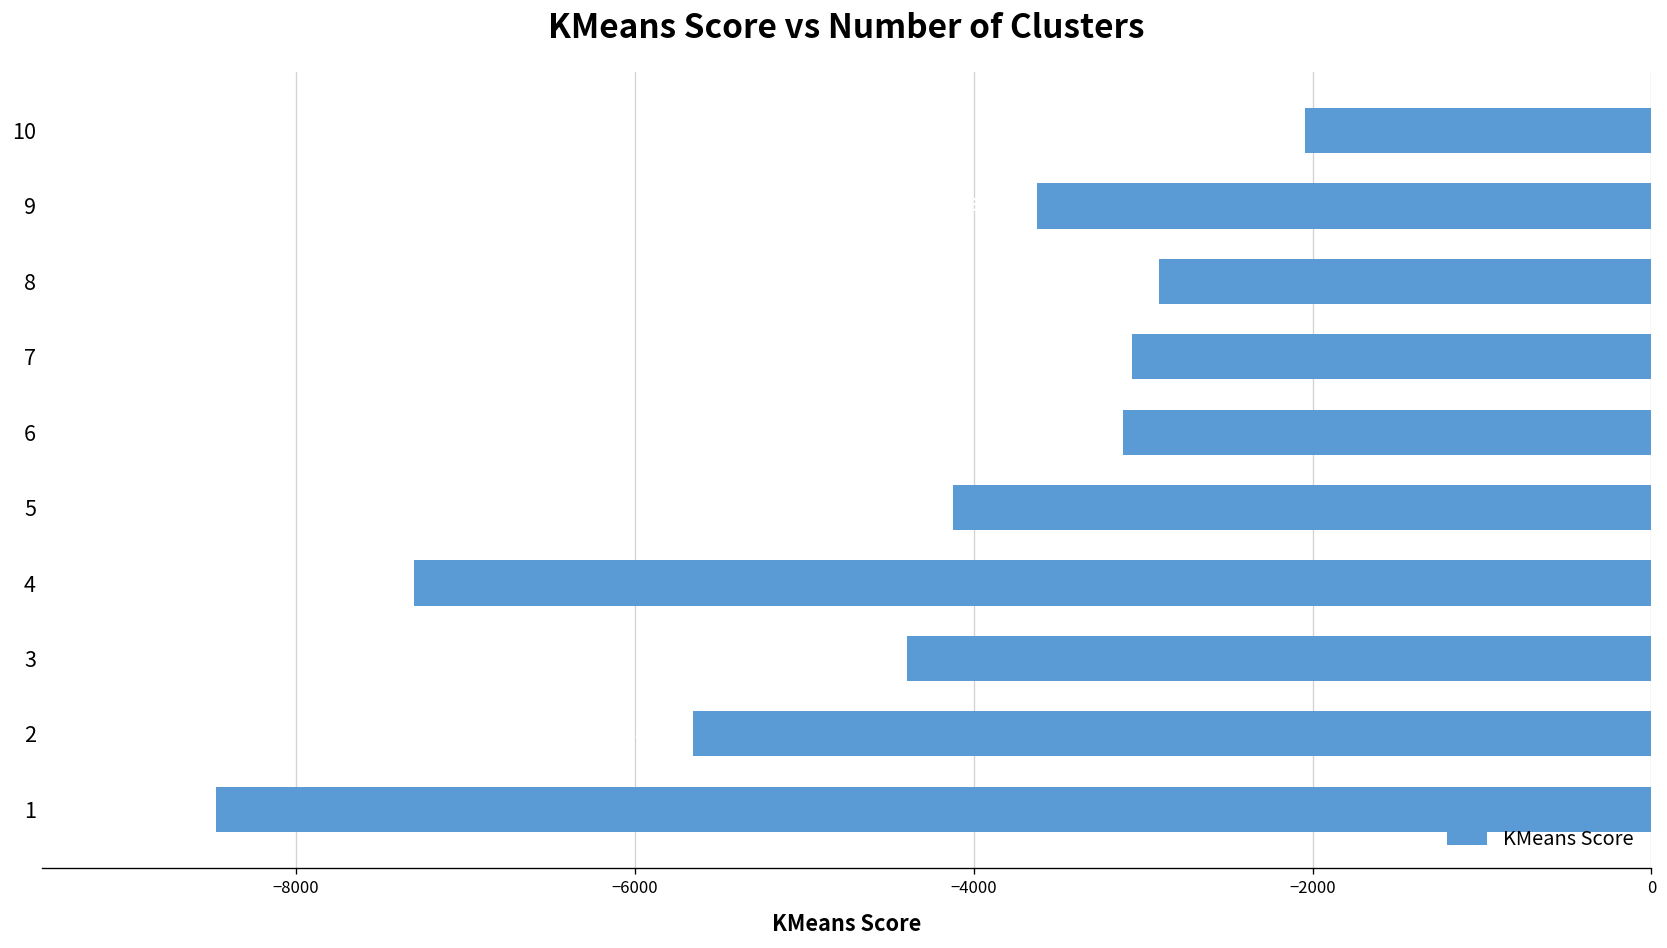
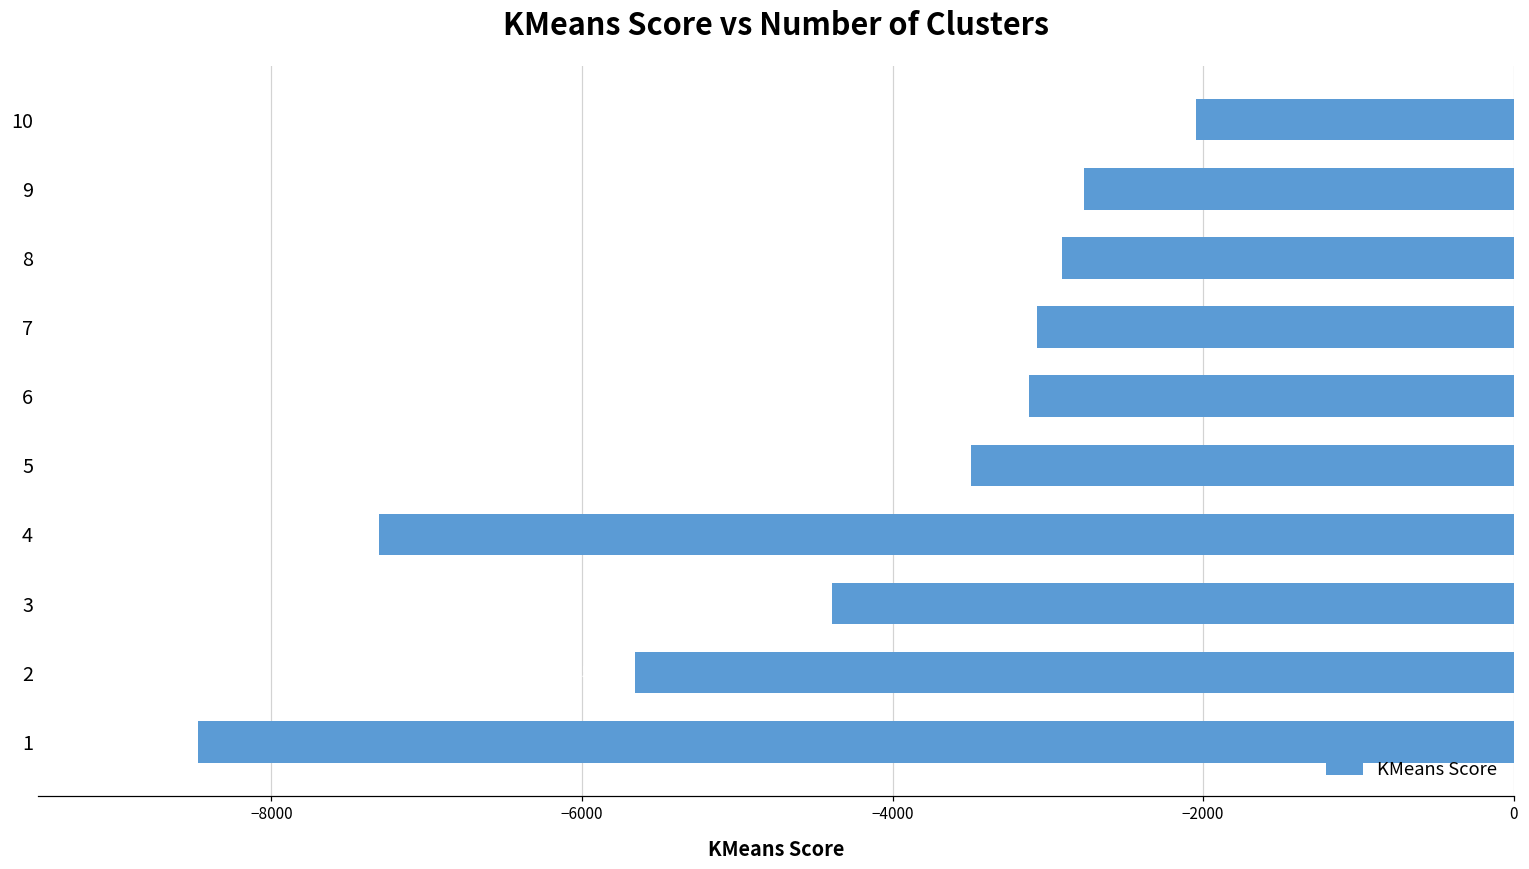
9: -3620 -> -2770
5: -4120 -> -3500
